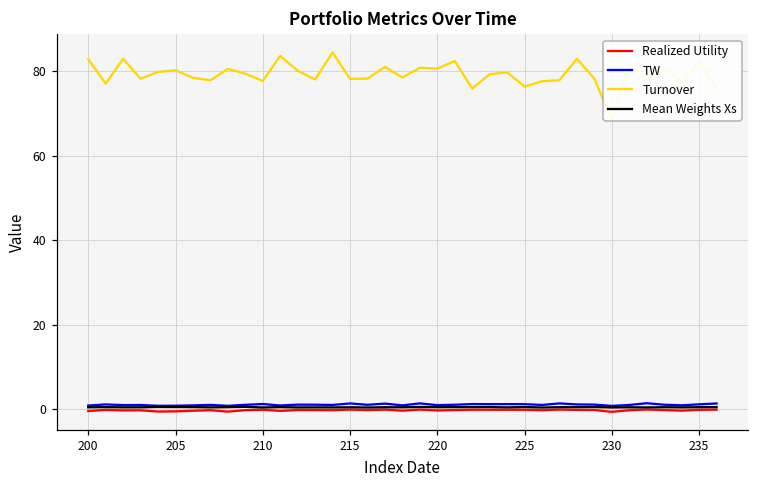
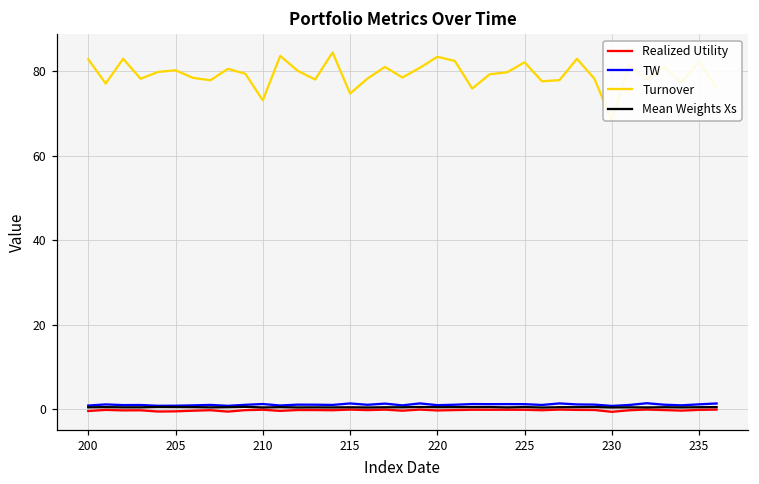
Turnover, 210: 78 -> 73
Turnover, 215: 78 -> 75
Turnover, 220: 81 -> 83
Turnover, 225: 76 -> 82
